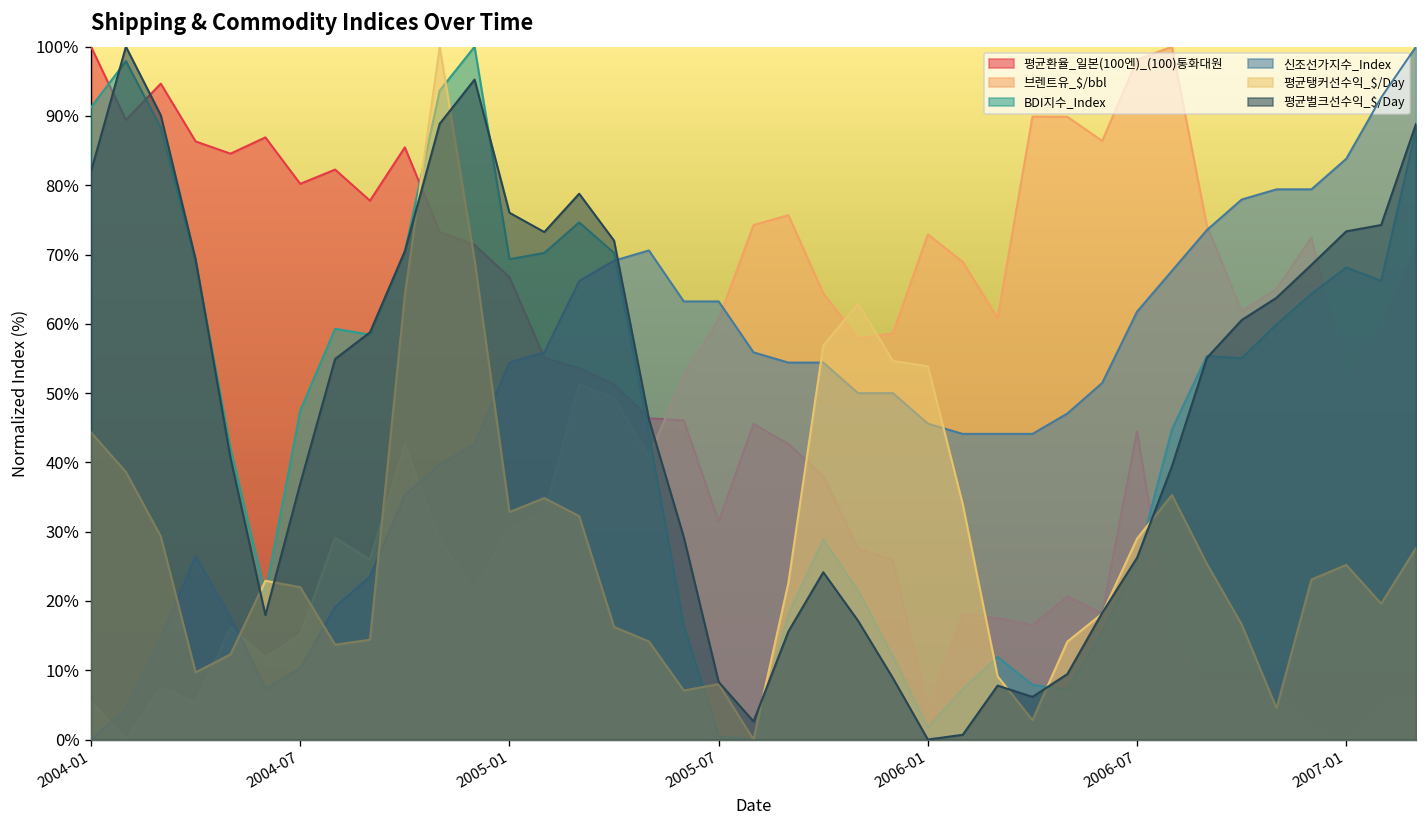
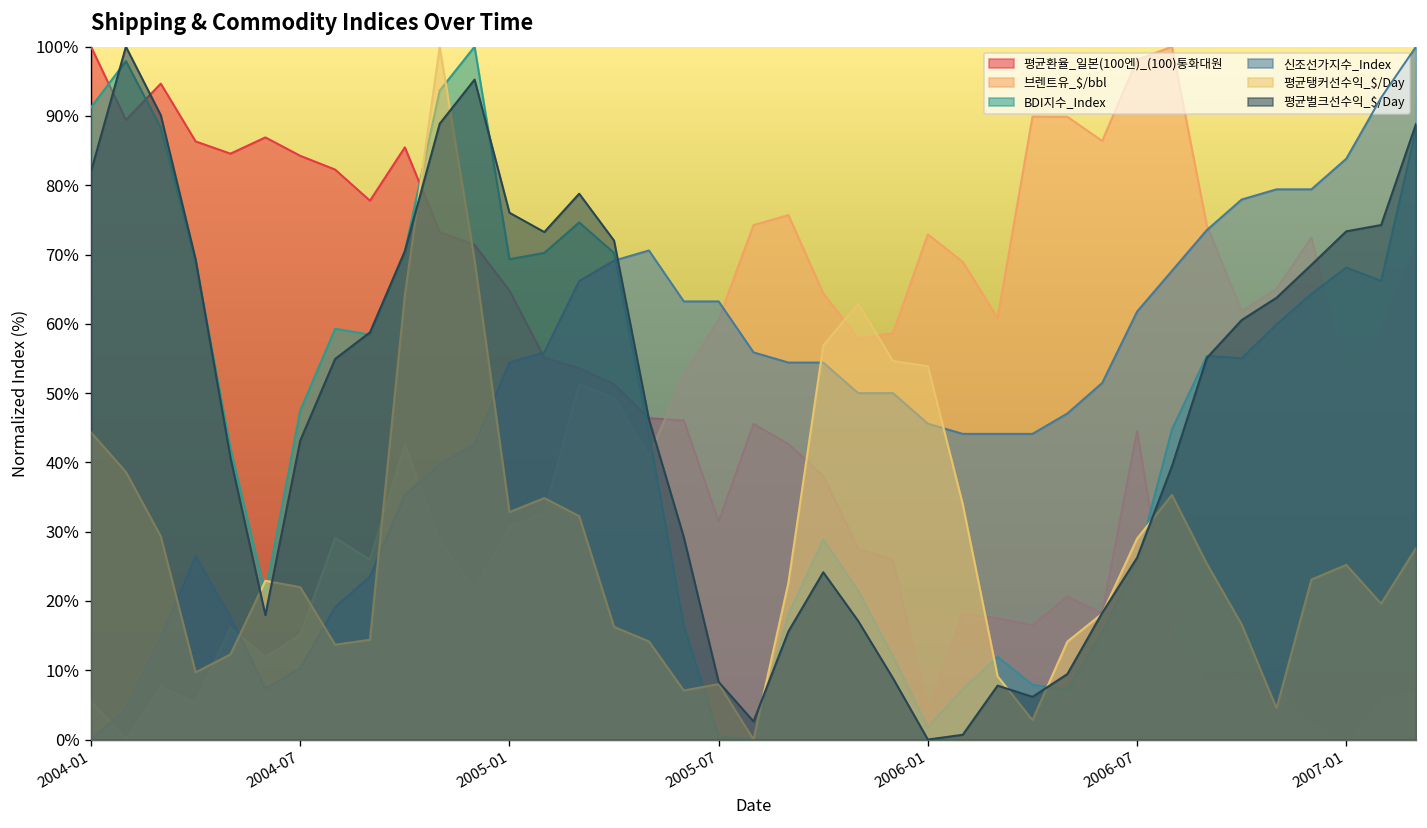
평균환율_일본(100엔)_(100)통화대원, 2004-07: 80% -> 84%
평균벌크선수익_$/Day, 2004-07: 37% -> 43%
평균환율_일본(100엔)_(100)통화대원, 2005-01: 67% -> 65%
